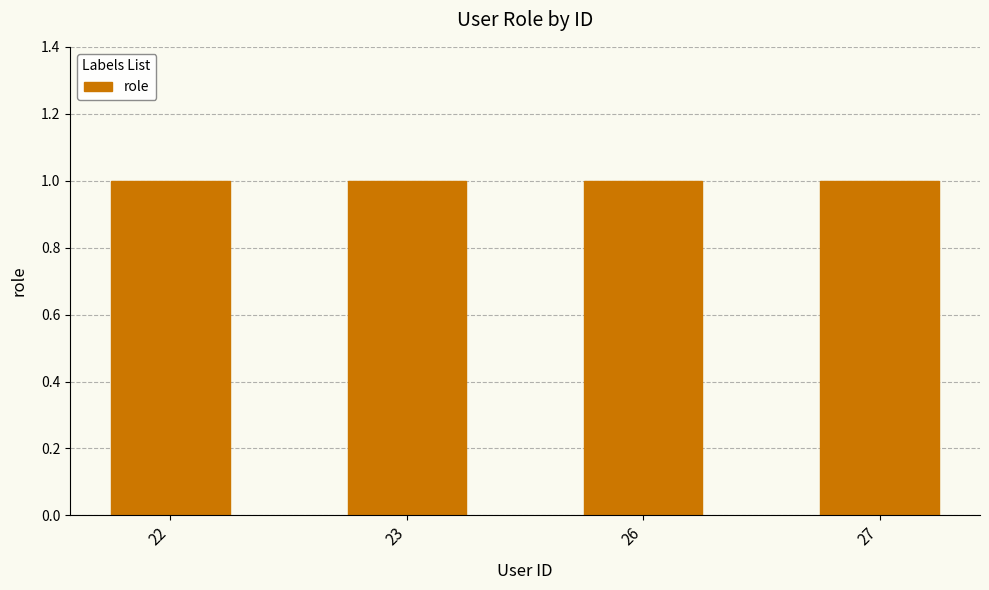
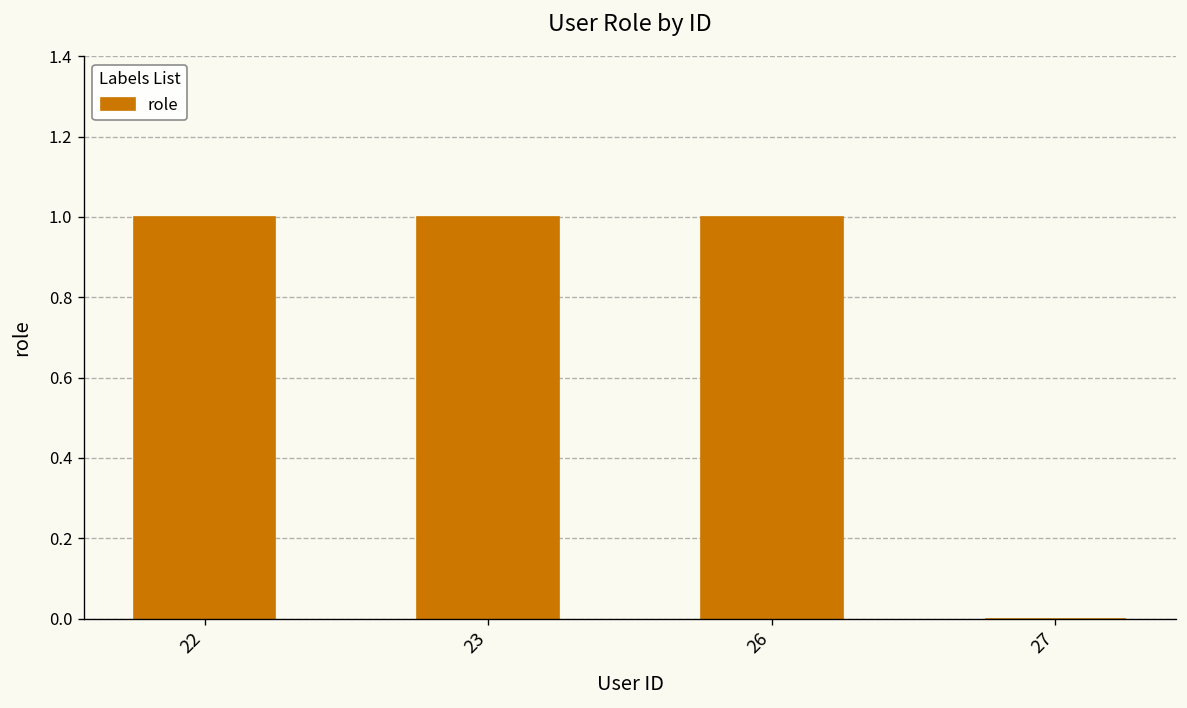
27: 1 -> 0
